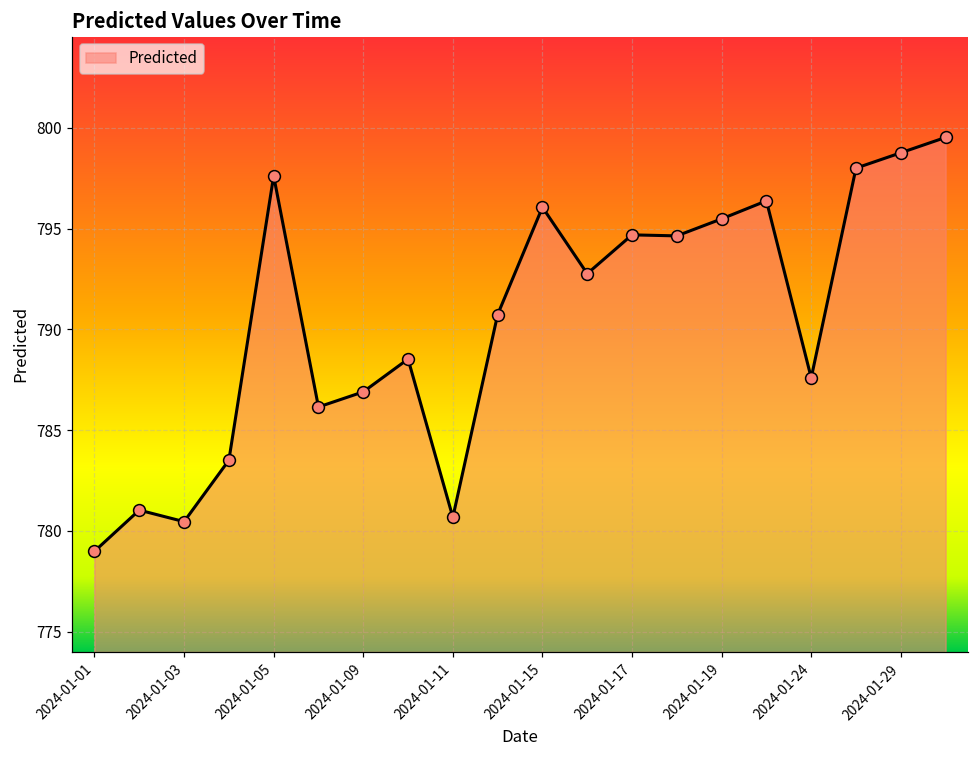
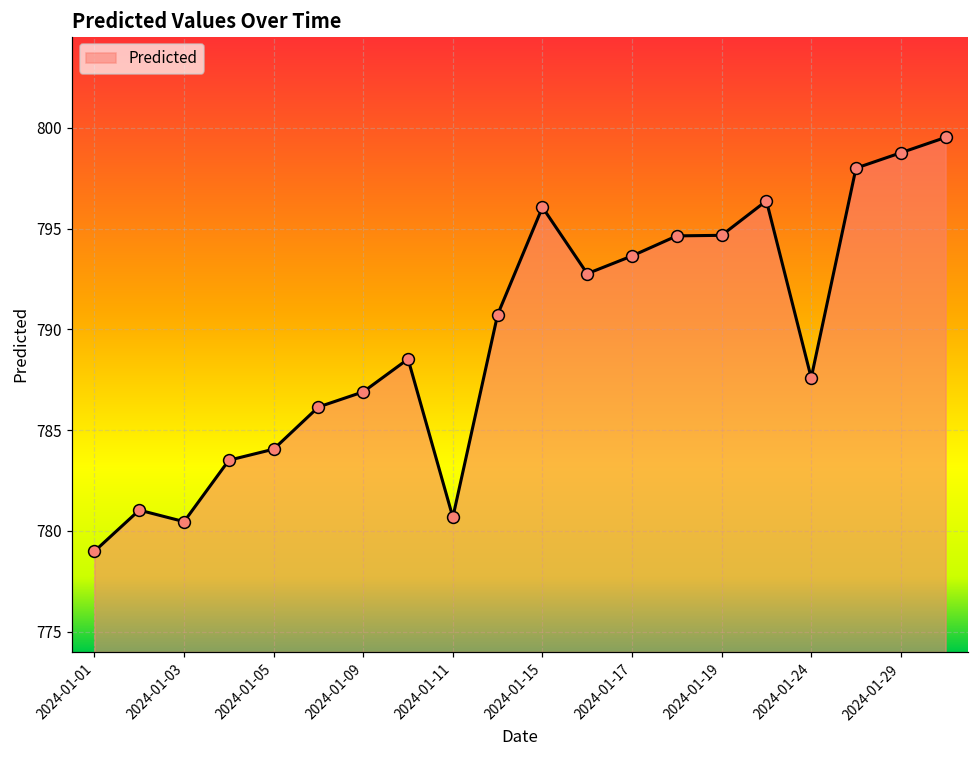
2024-01-05: 797.6 -> 784.1
2024-01-17: 794.7 -> 793.6
2024-01-19: 795.5 -> 794.7
